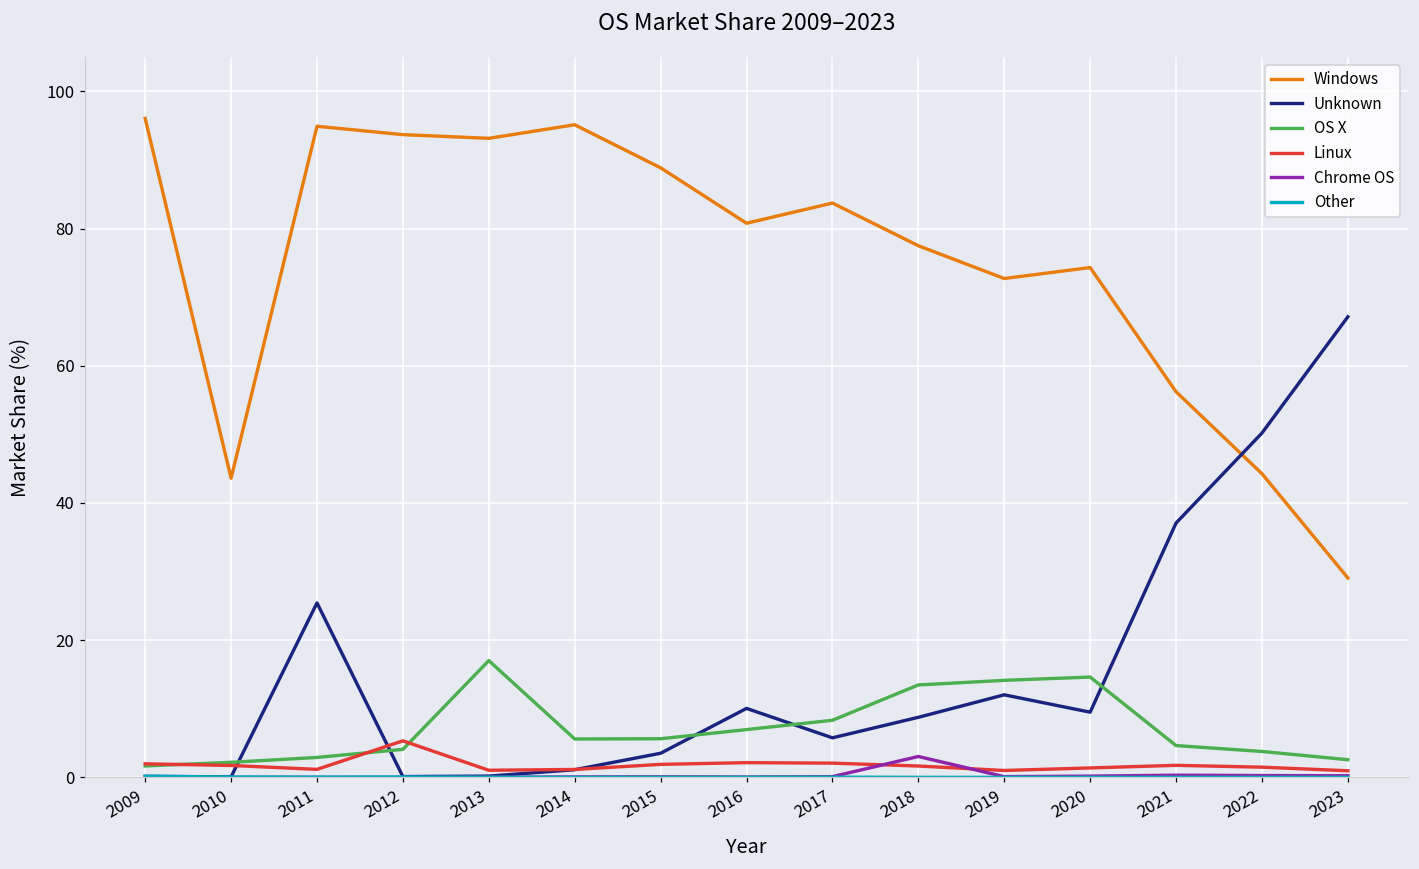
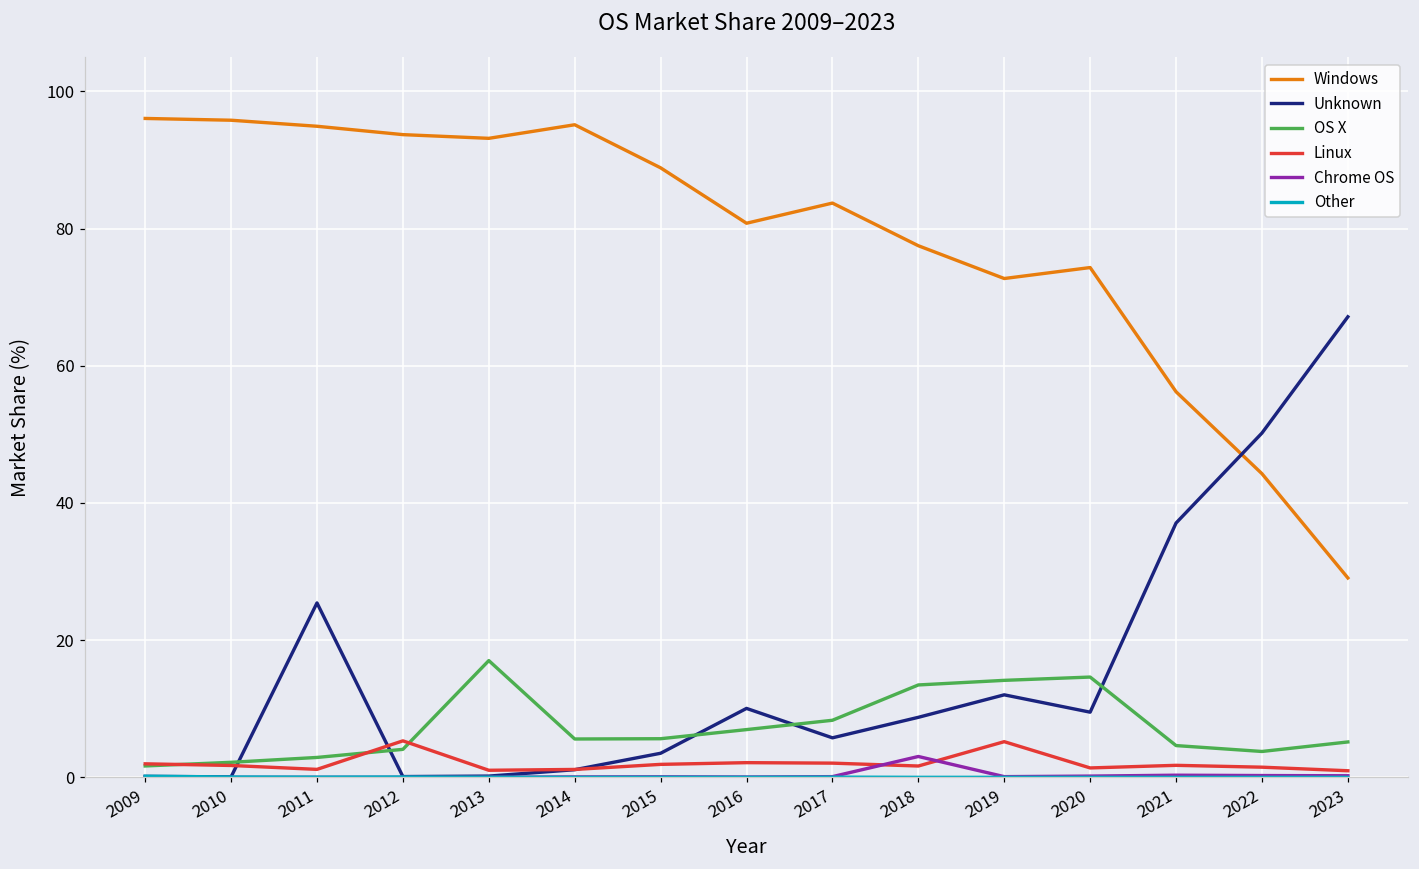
Windows, 2010: 44 -> 96
Linux, 2019: 1 -> 5
OS X, 2023: 3 -> 5
